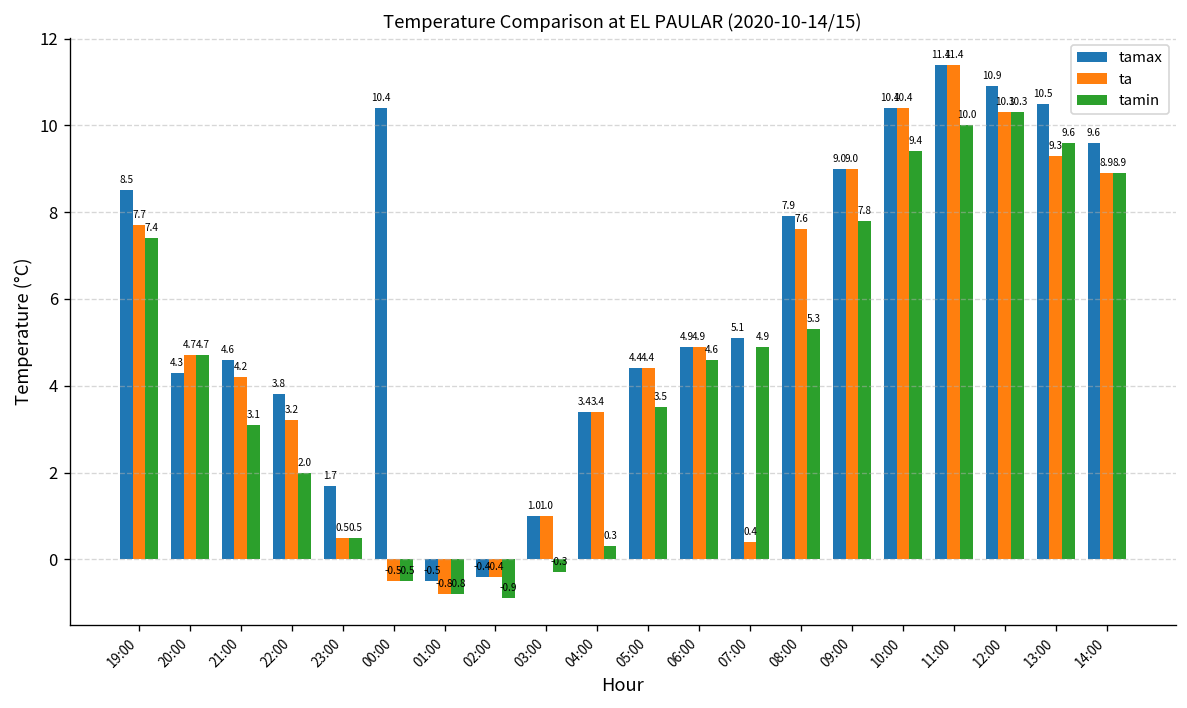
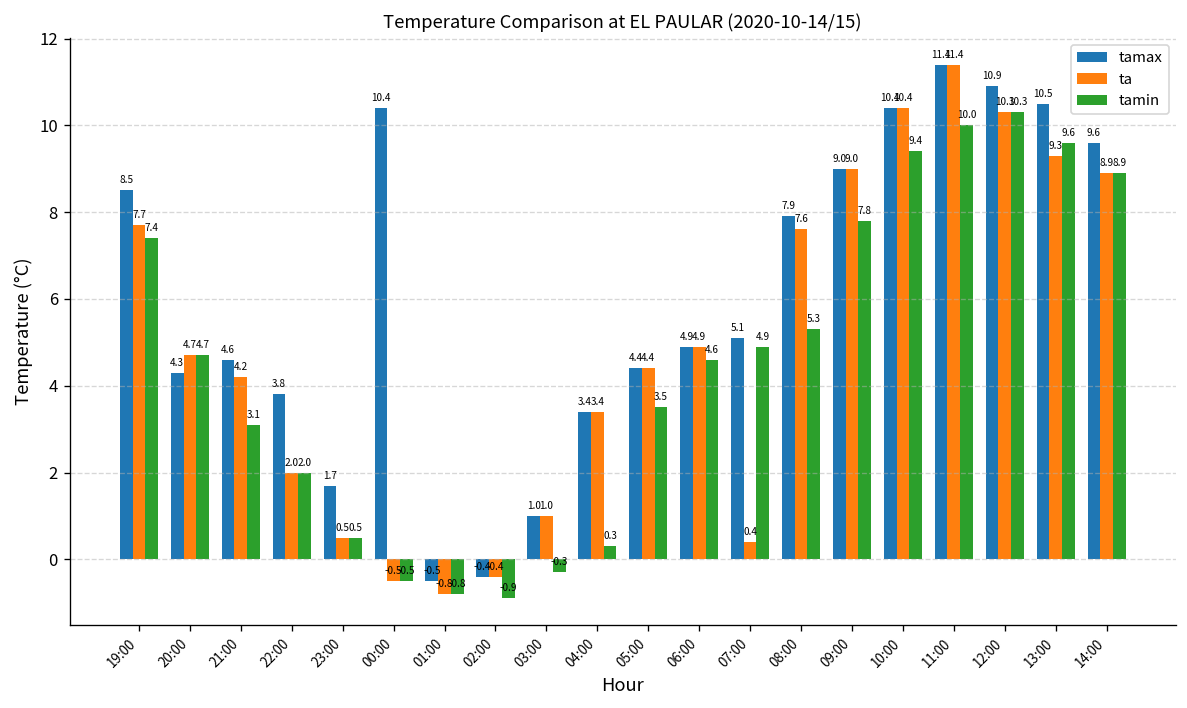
ta, 22:00: 3.2 -> 2.0
